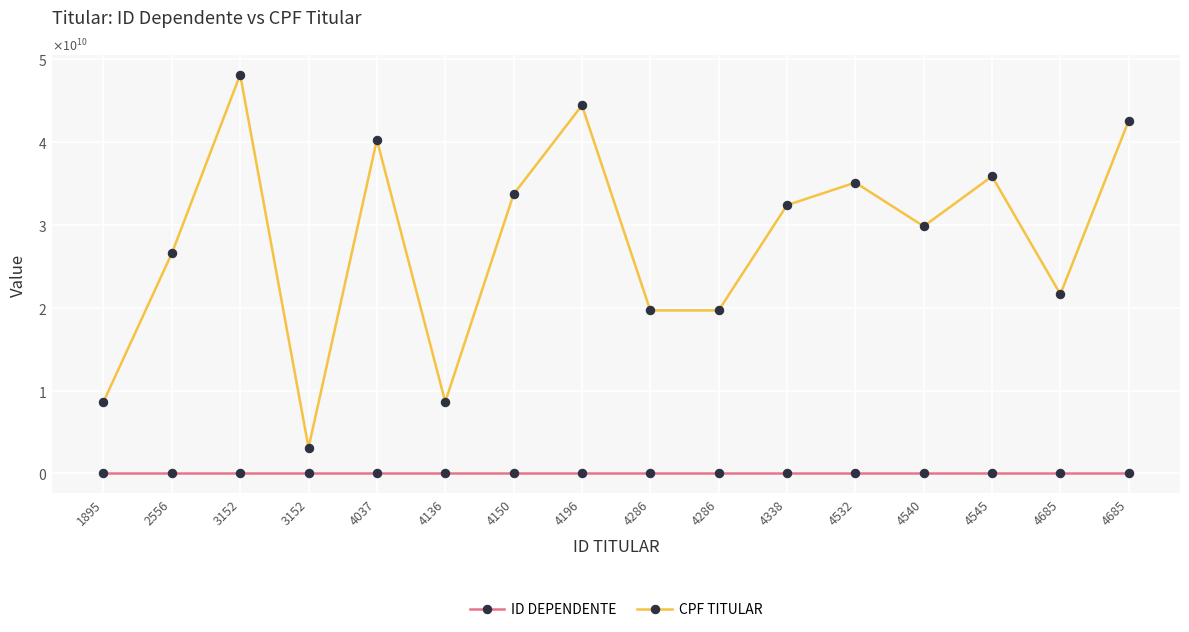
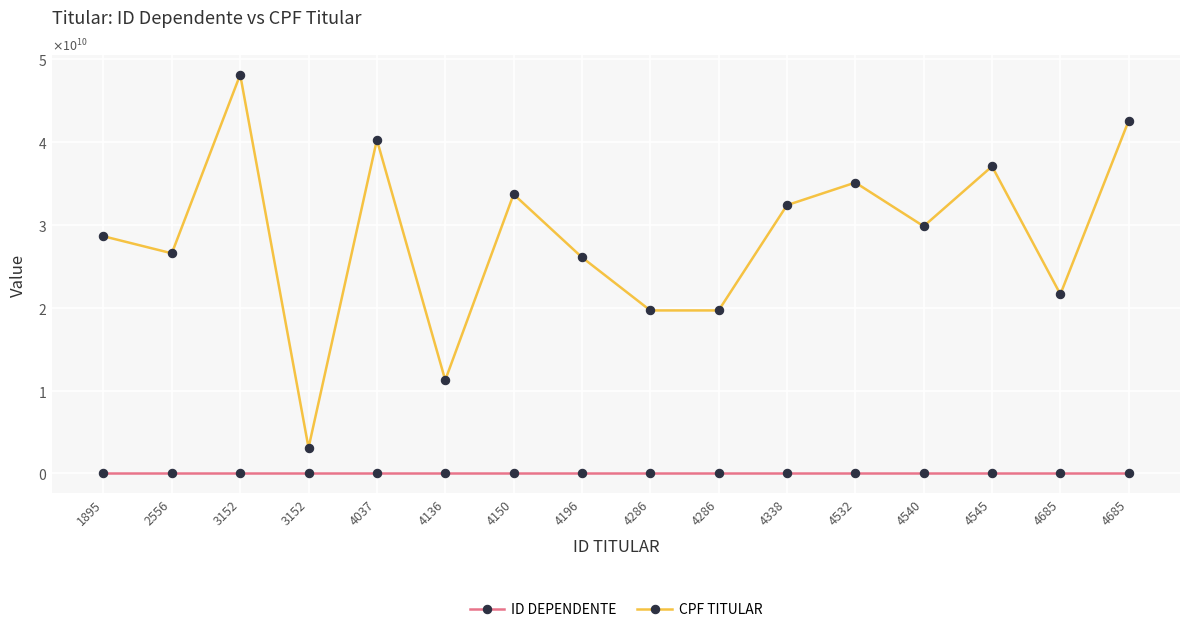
CPF TITULAR, 1895: 9000000000 -> 29000000000
CPF TITULAR, 4136: 9000000000 -> 11000000000
CPF TITULAR, 4196: 44000000000 -> 26000000000
CPF TITULAR, 4545: 36000000000 -> 37000000000
